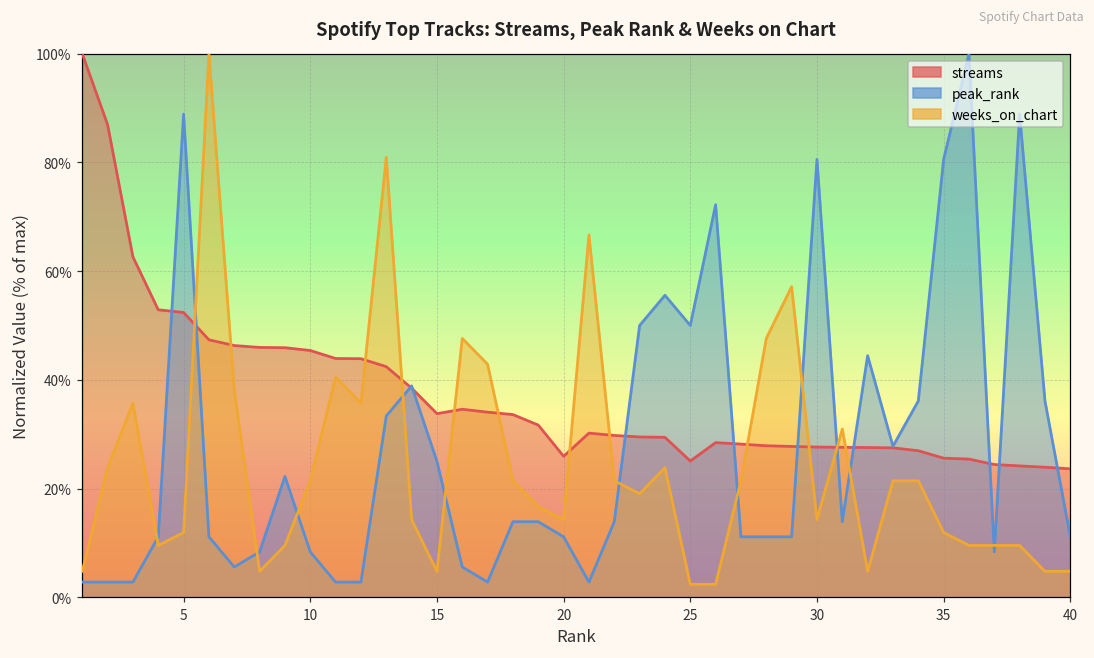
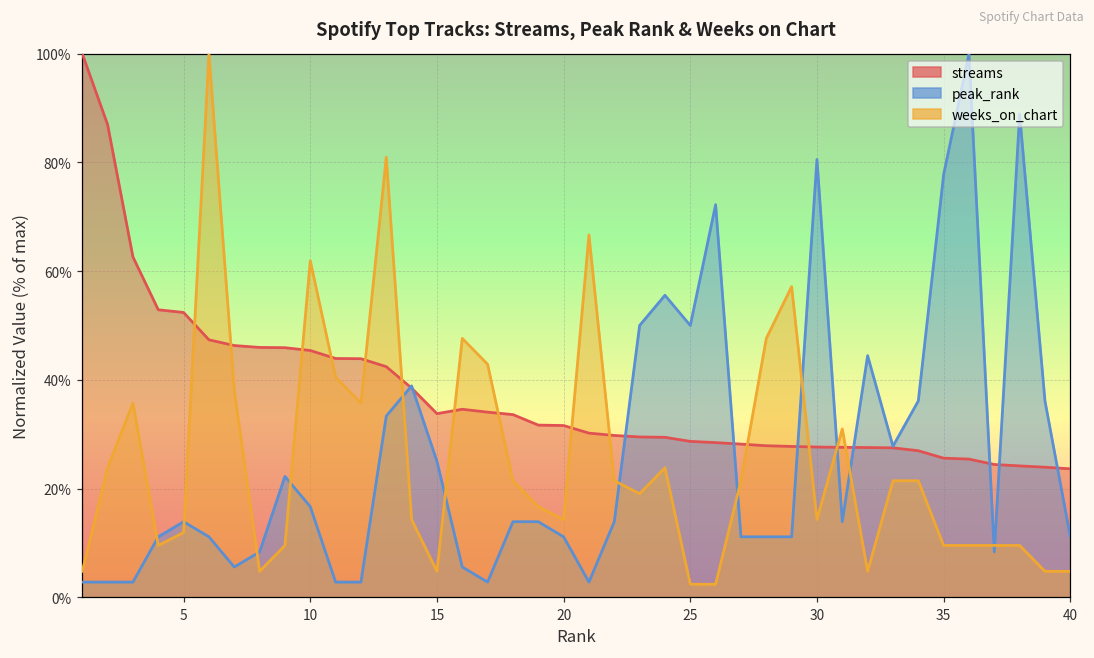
peak_rank, 5: 89% -> 14%
peak_rank, 10: 8% -> 17%
weeks_on_chart, 10: 21% -> 62%
streams, 20: 26% -> 32%
streams, 25: 25% -> 29%
peak_rank, 35: 81% -> 78%
weeks_on_chart, 35: 12% -> 10%
